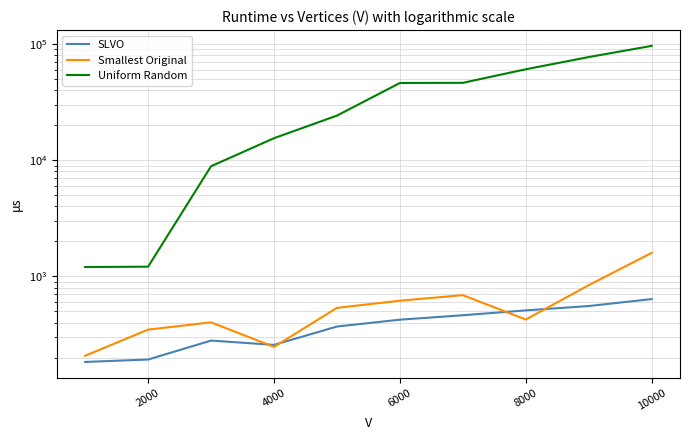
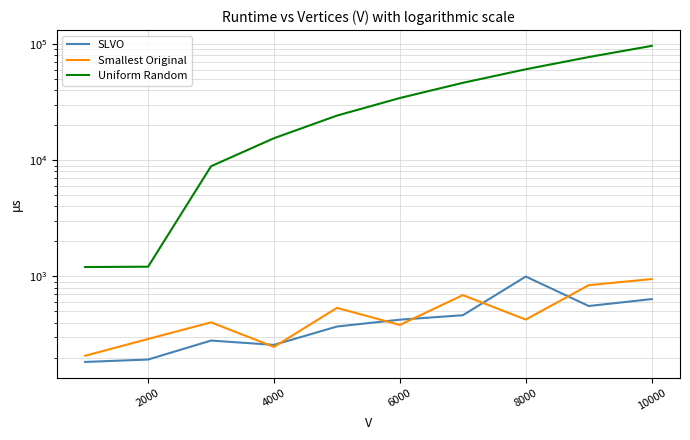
Smallest Original, 2000: 350 -> 290
Smallest Original, 6000: 600 -> 380
Uniform Random, 6000: 46000 -> 34000
SLVO, 8000: 500 -> 1000
Smallest Original, 10000: 1600 -> 1000
